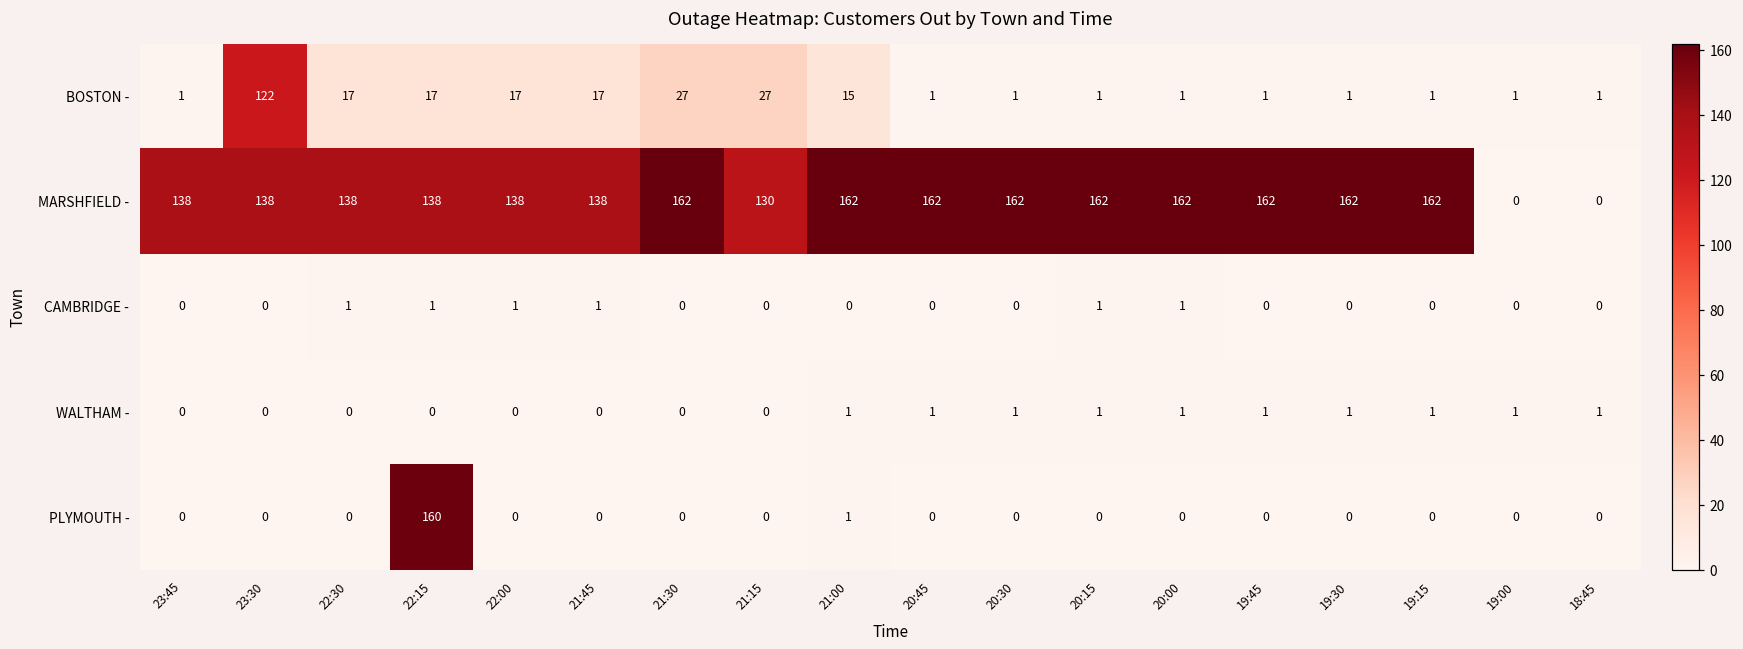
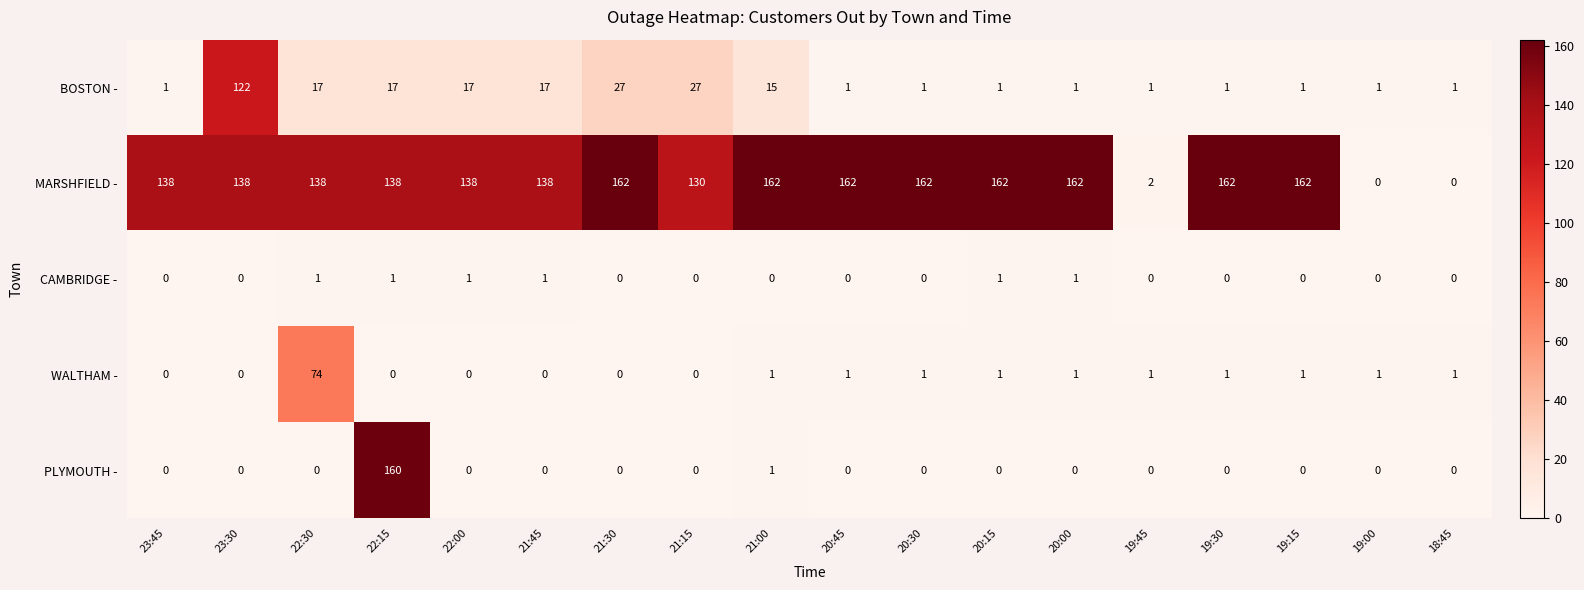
MARSHFIELD -, 19:45: 162 -> 2
WALTHAM -, 22:30: 0 -> 74
